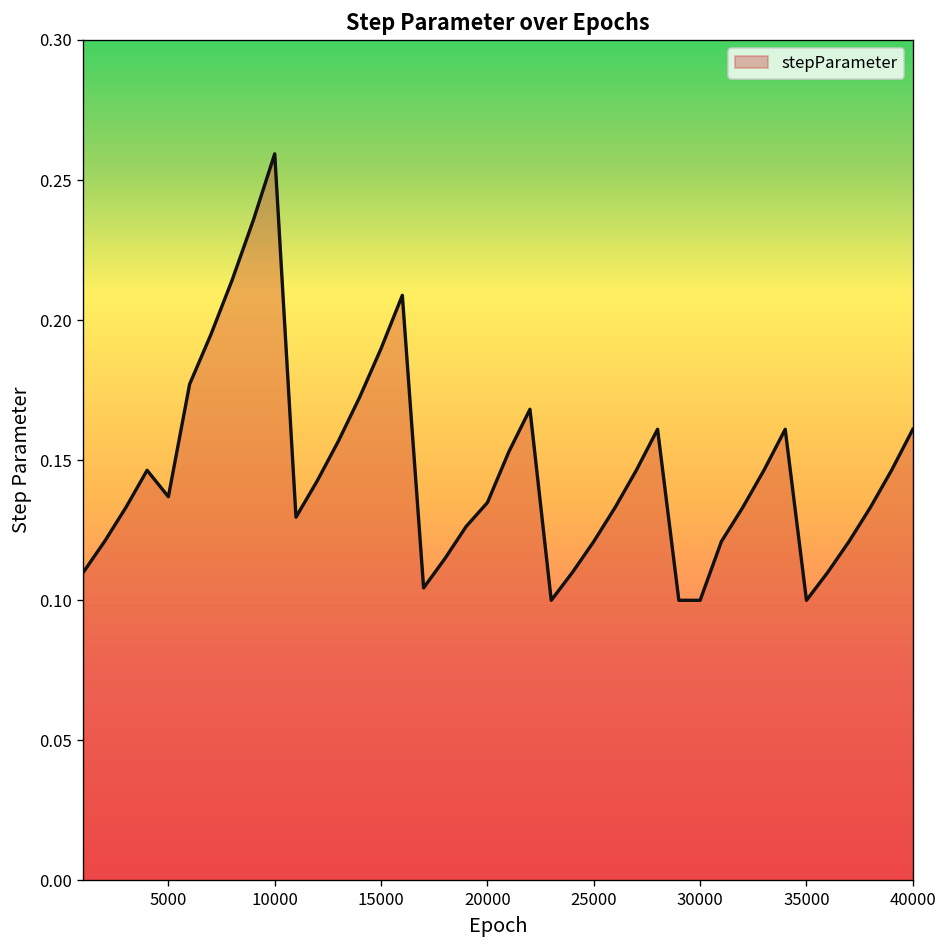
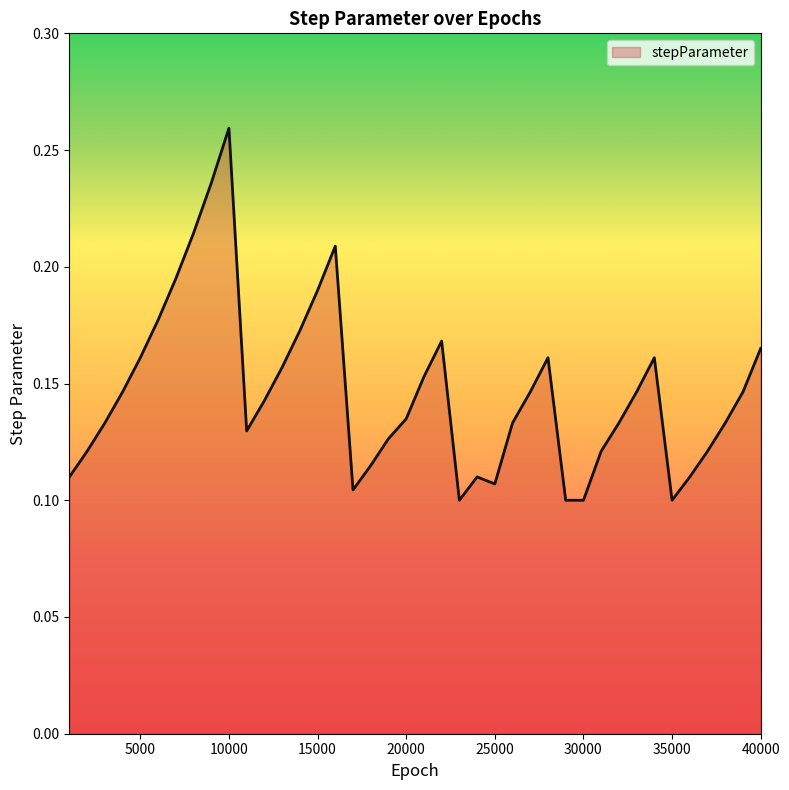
5000: 0.137 -> 0.161
25000: 0.121 -> 0.107
40000: 0.161 -> 0.165
